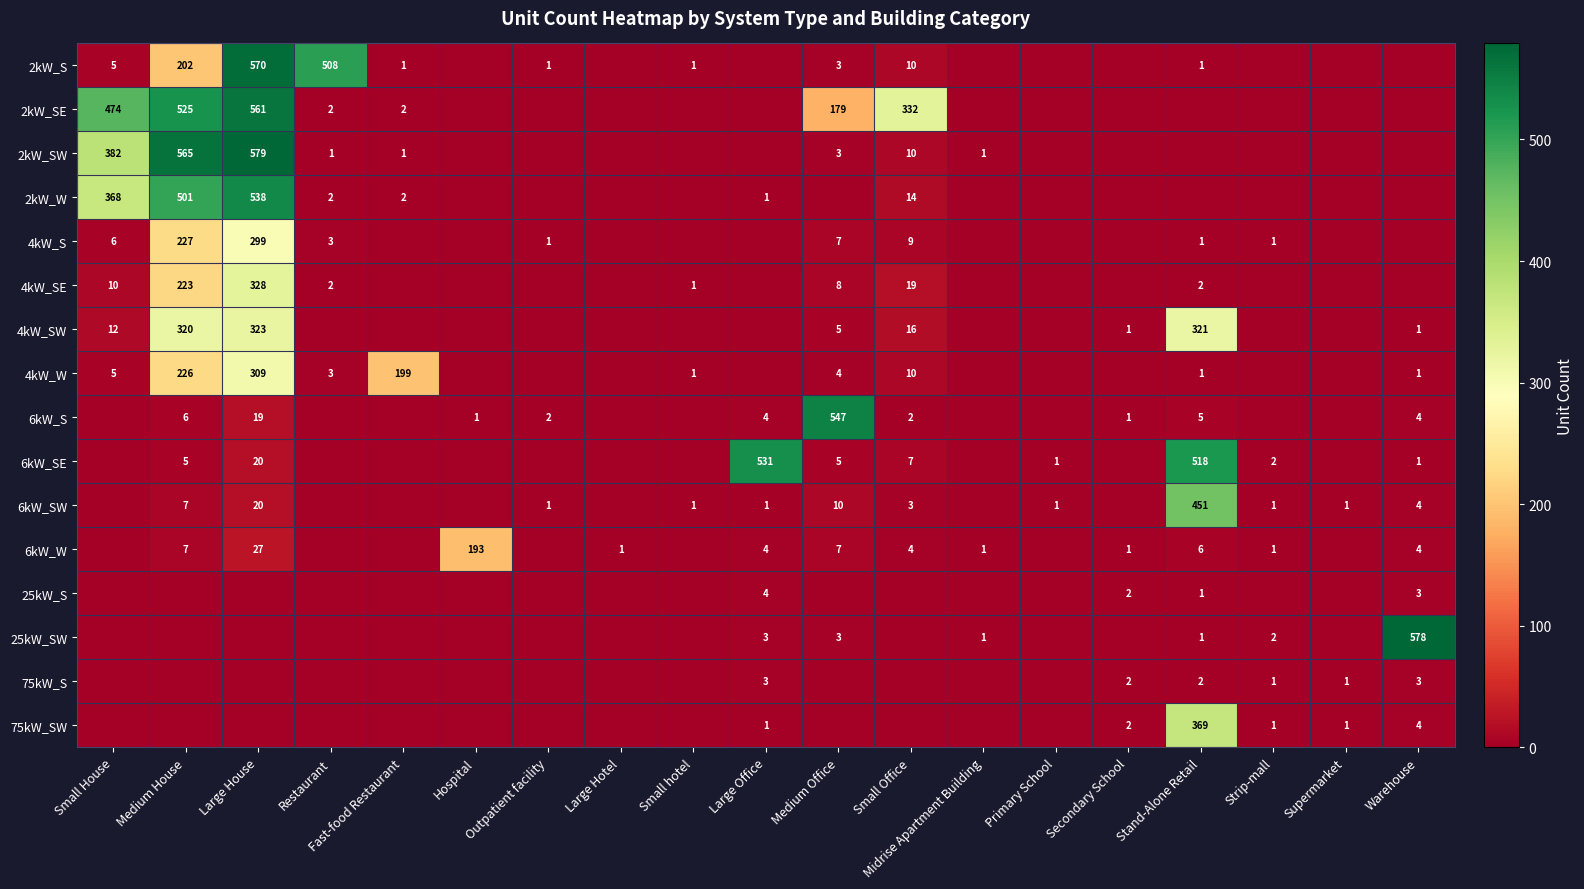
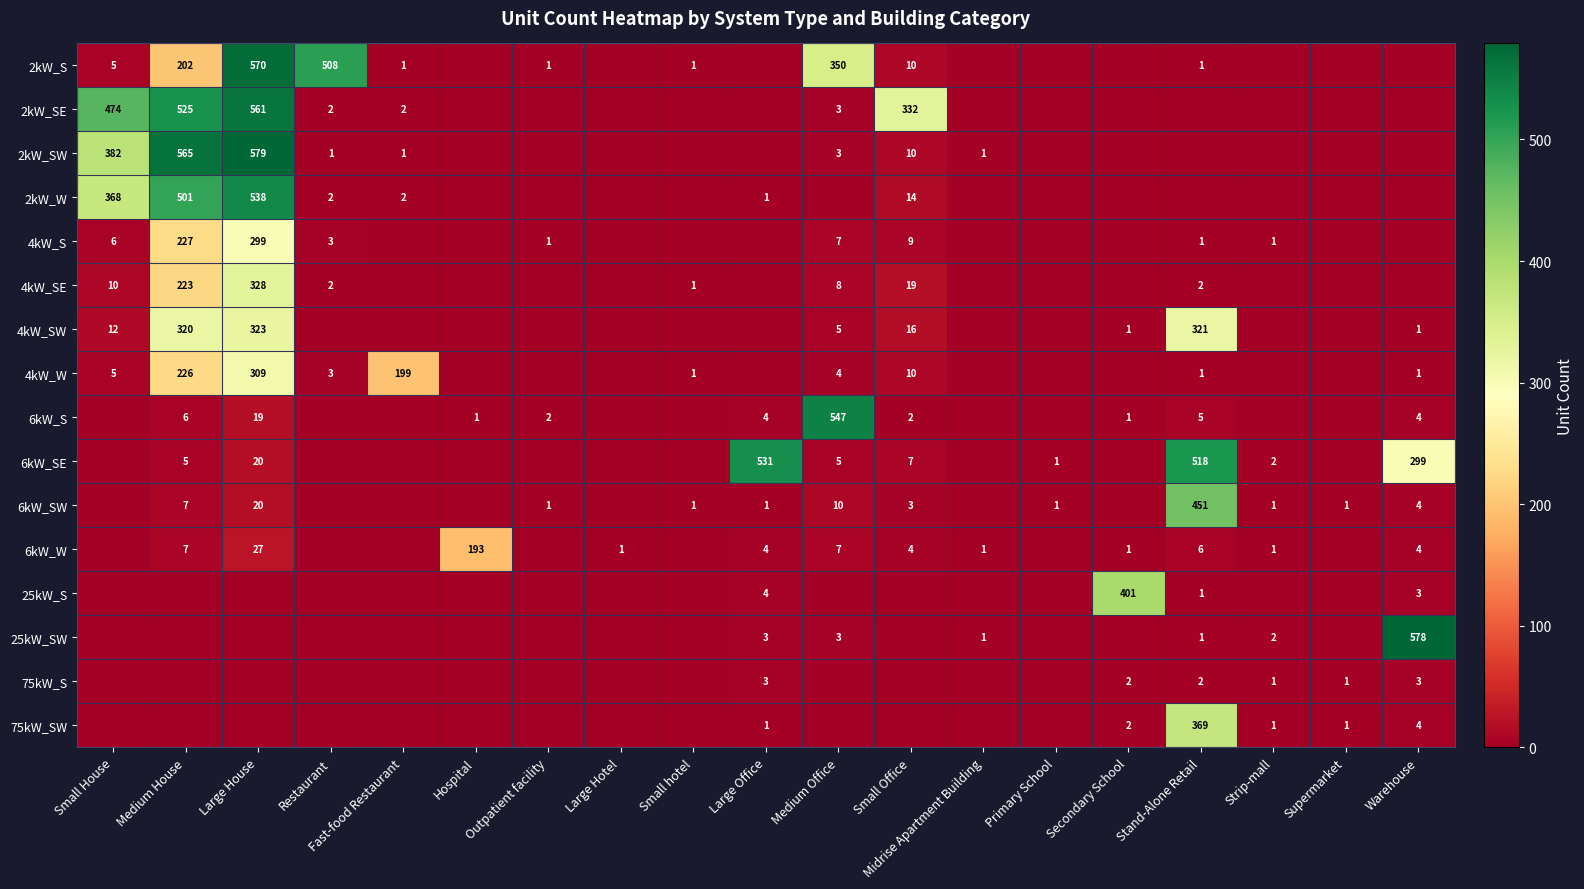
2kW_S, Medium Office: 3 -> 350
2kW_SE, Medium Office: 179 -> 3
6kW_SE, Warehouse: 1 -> 299
25kW_S, Secondary School: 2 -> 401
